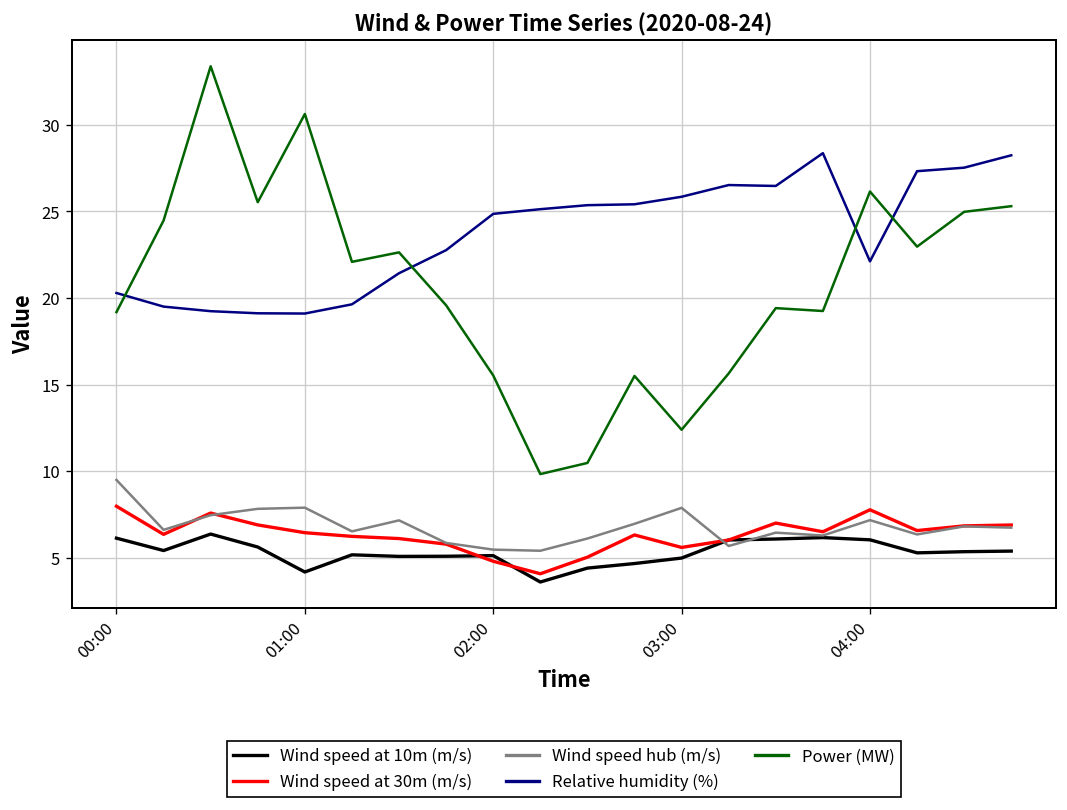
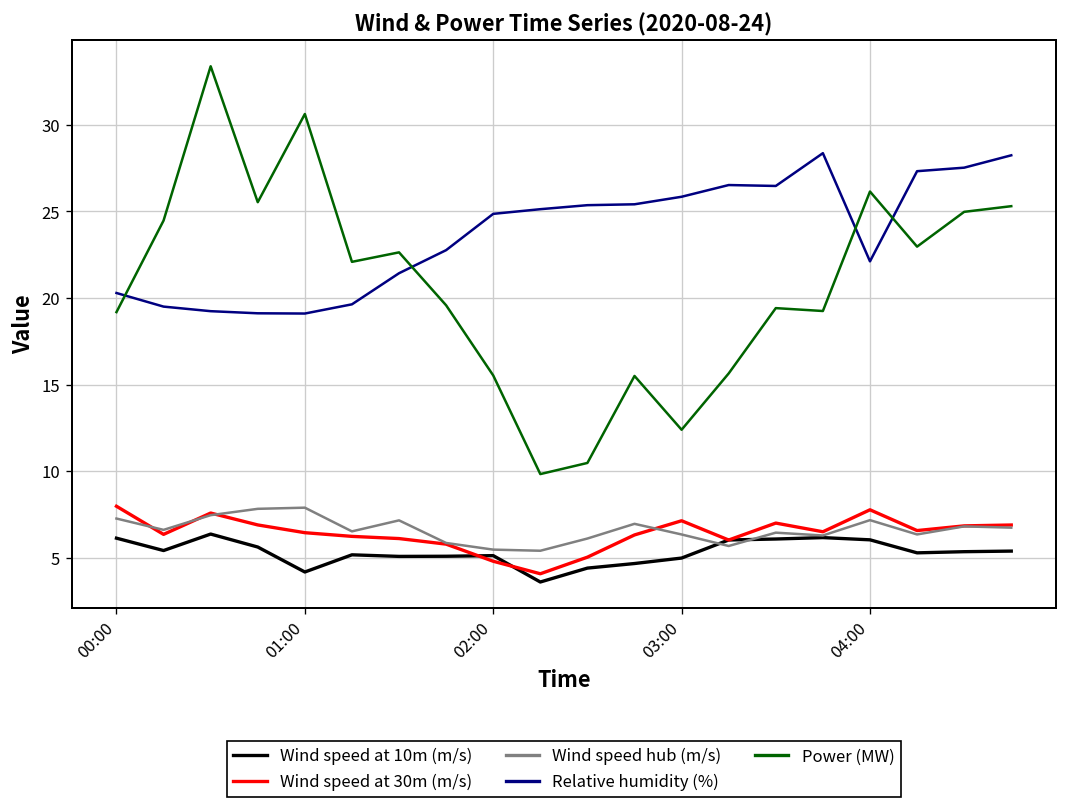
Wind speed hub (m/s), 00:00: 9.5 -> 7.3
Wind speed at 30m (m/s), 03:00: 5.6 -> 7.1
Wind speed hub (m/s), 03:00: 7.9 -> 6.3
